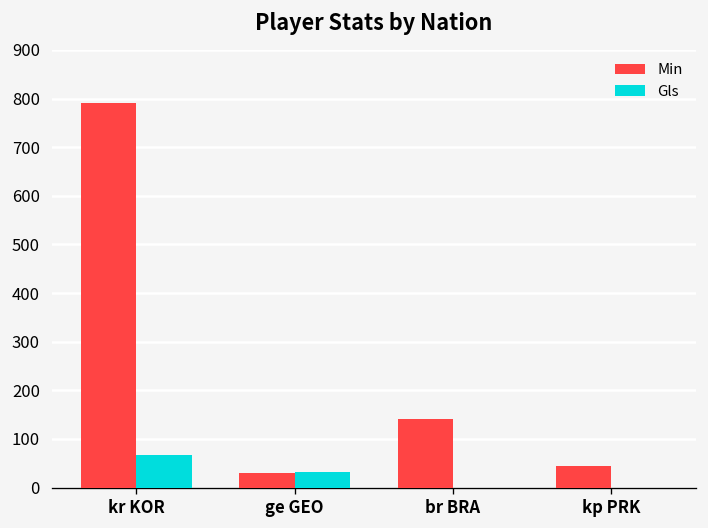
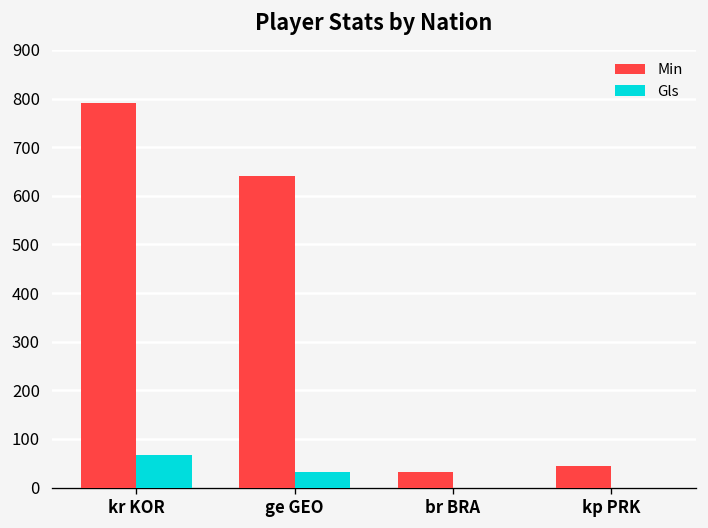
Min, ge GEO: 30 -> 640
Min, br BRA: 140 -> 30
